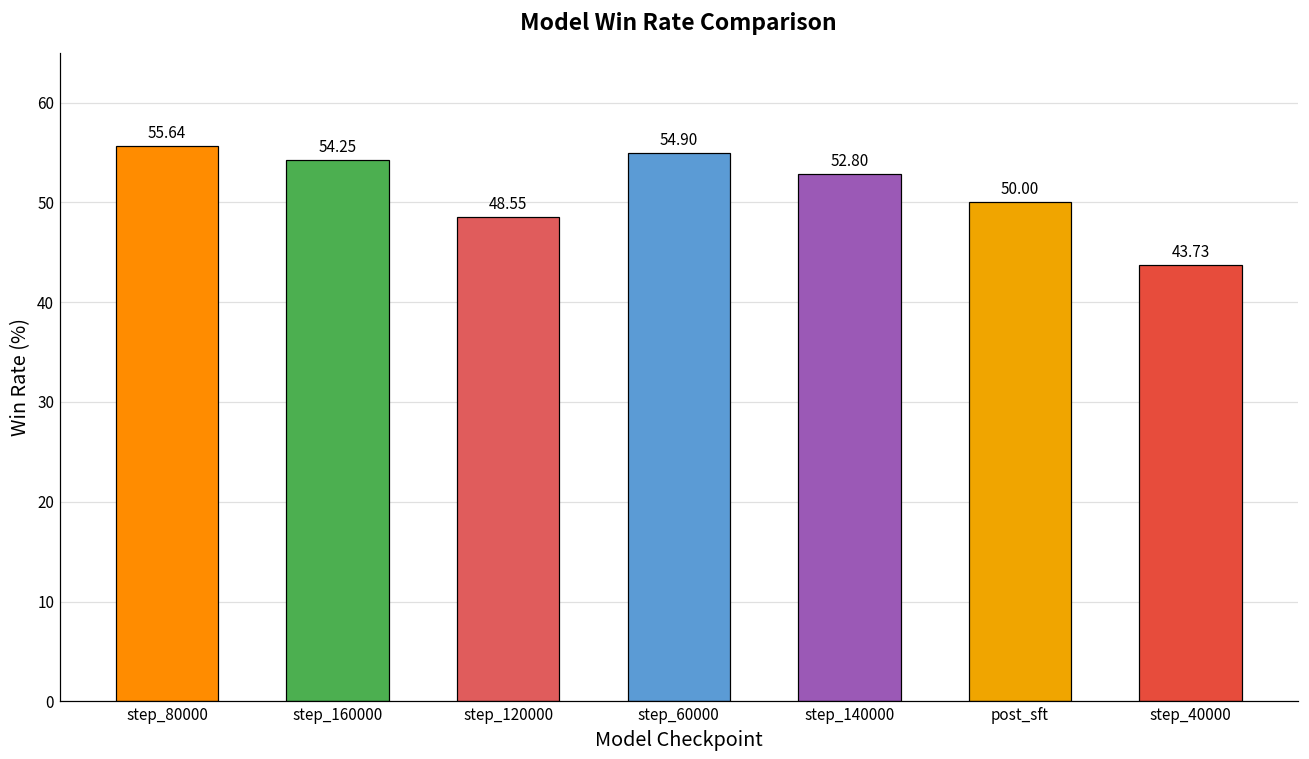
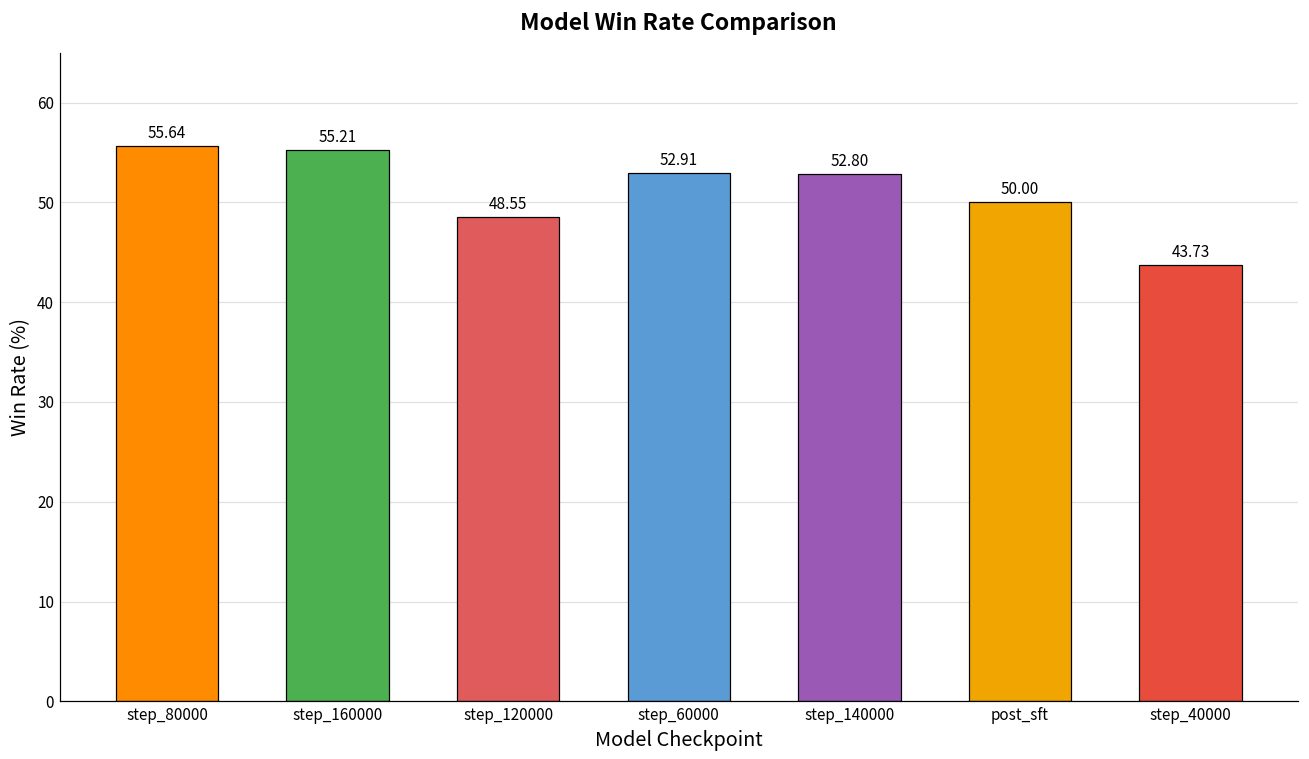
step_160000: 54.25 -> 55.21
step_60000: 54.90 -> 52.91
